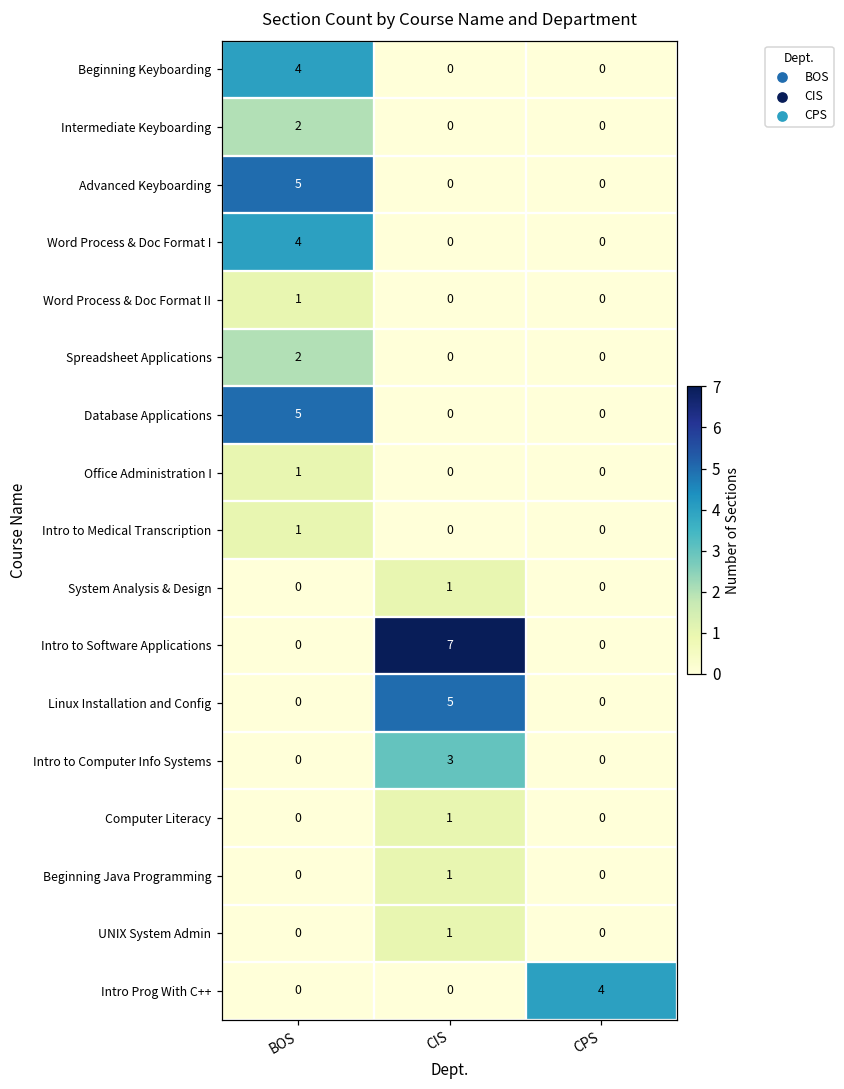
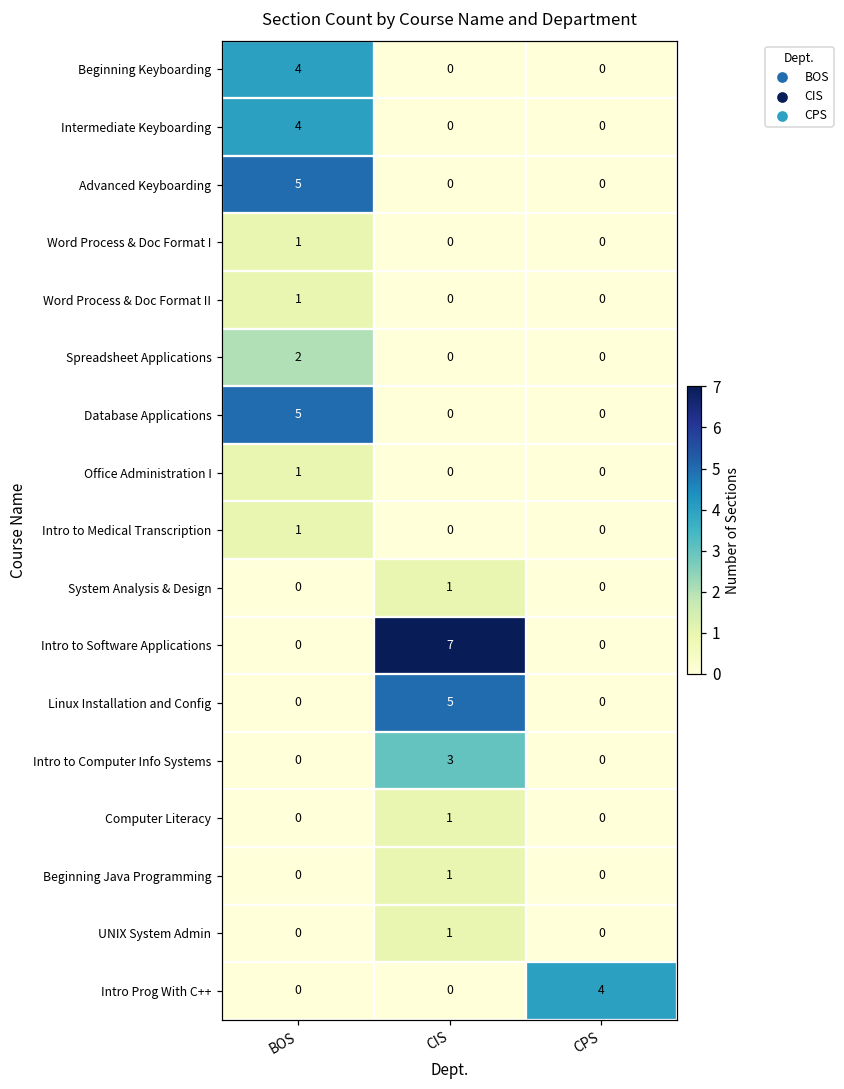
Intermediate Keyboarding, BOS: 2 -> 4
Word Process & Doc Format I, BOS: 4 -> 1
